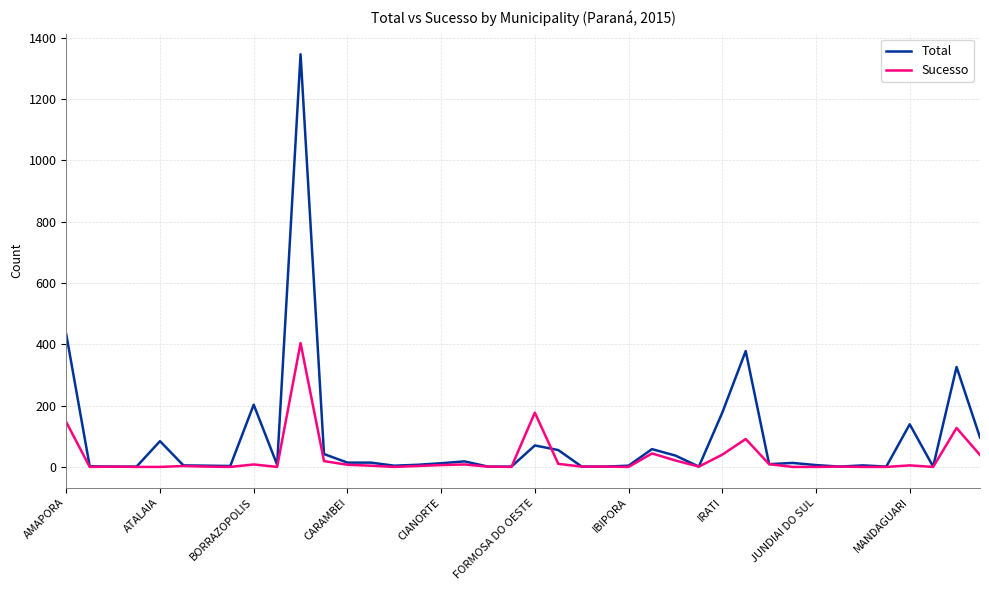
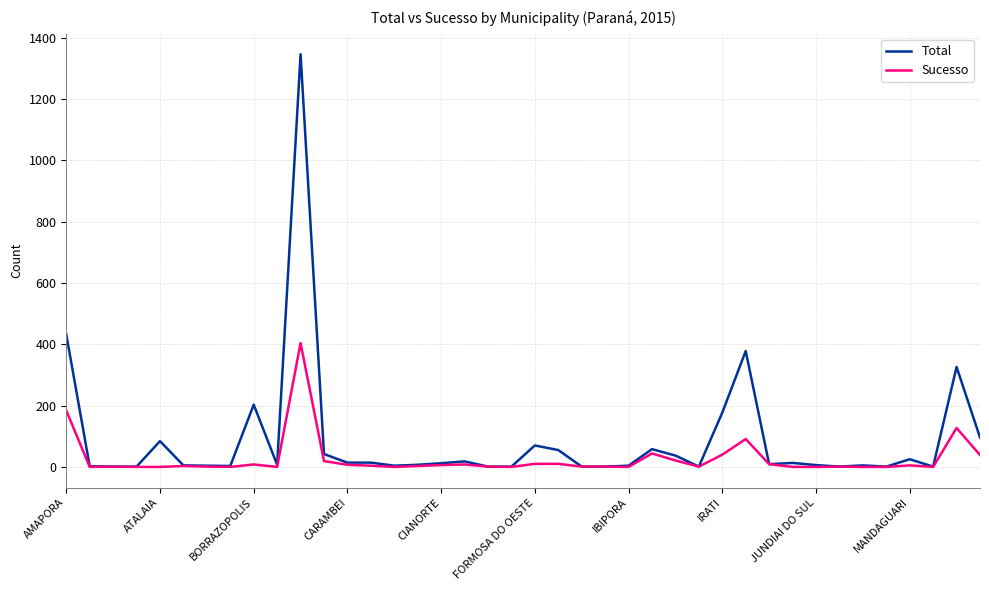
Sucesso, AMAPORA: 150 -> 180
Sucesso, FORMOSA DO OESTE: 180 -> 10
Total, MANDAGUARI: 140 -> 30
